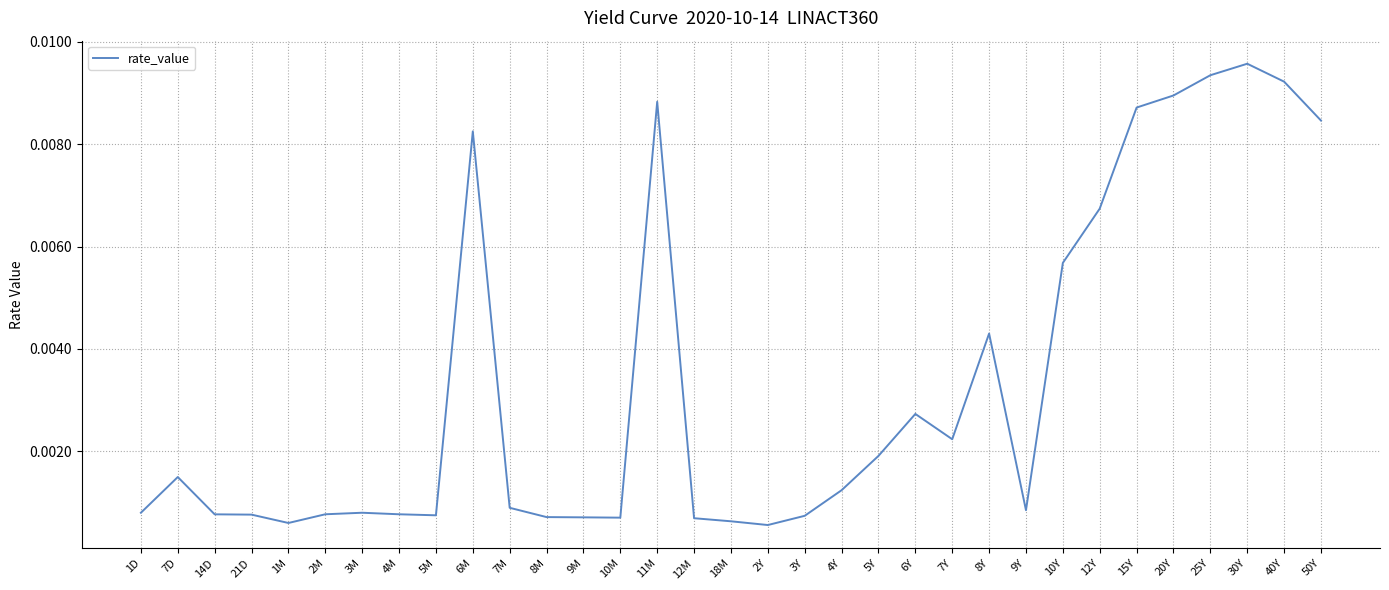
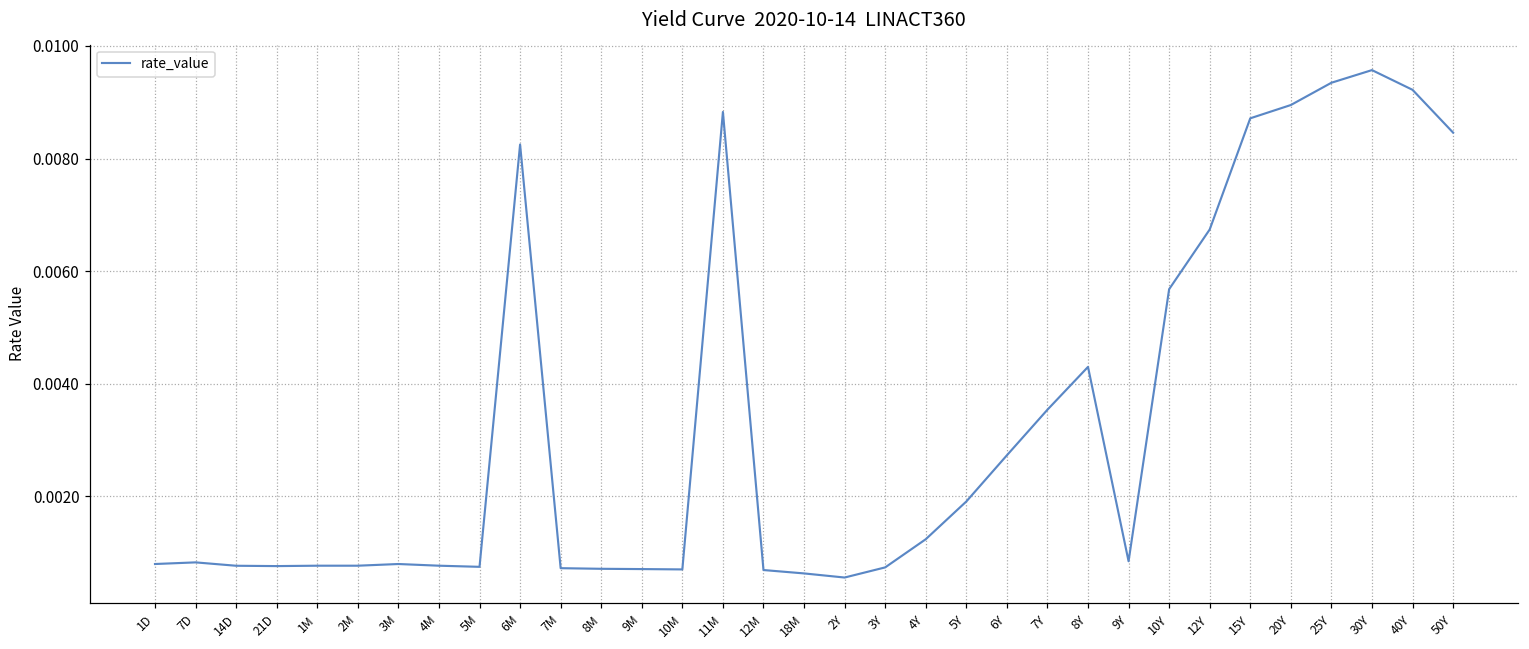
7D: 0.0015 -> 0.0008
1M: 0.0006 -> 0.0008
7M: 0.0009 -> 0.0007
7Y: 0.0022 -> 0.0035
